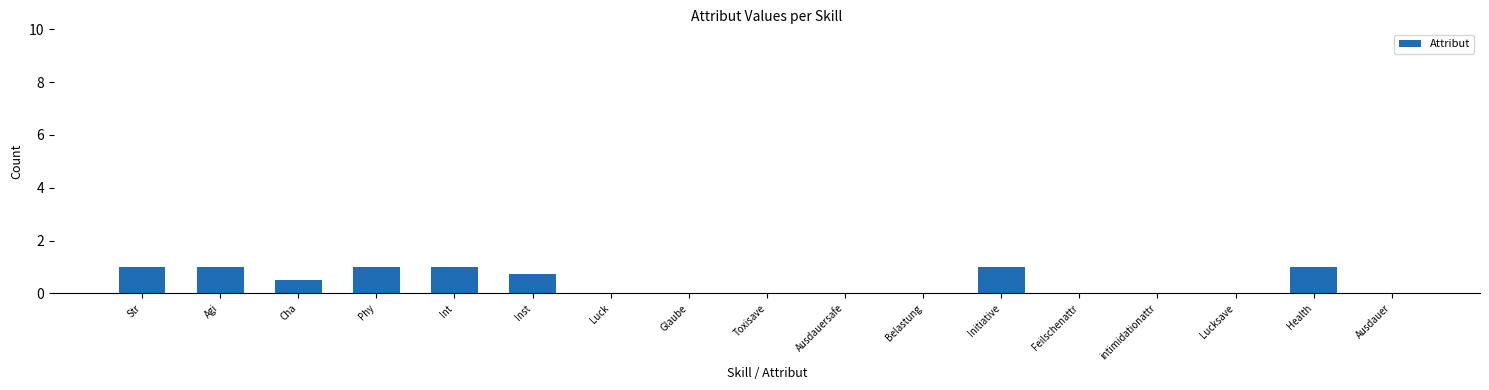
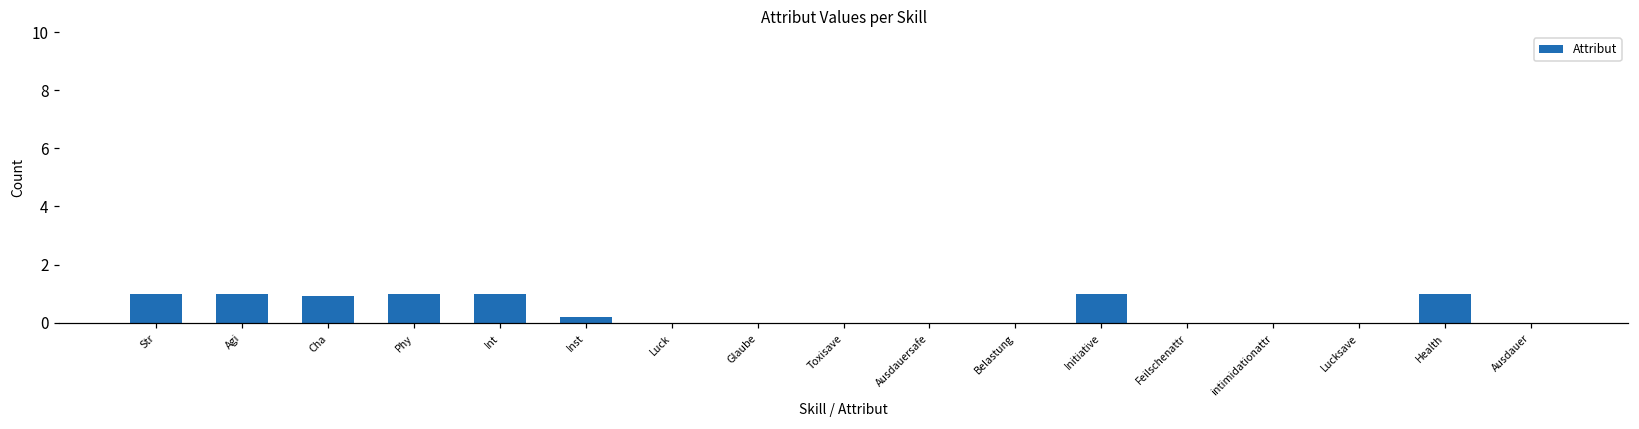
Cha: 0.5 -> 0.9
Inst: 0.8 -> 0.2
